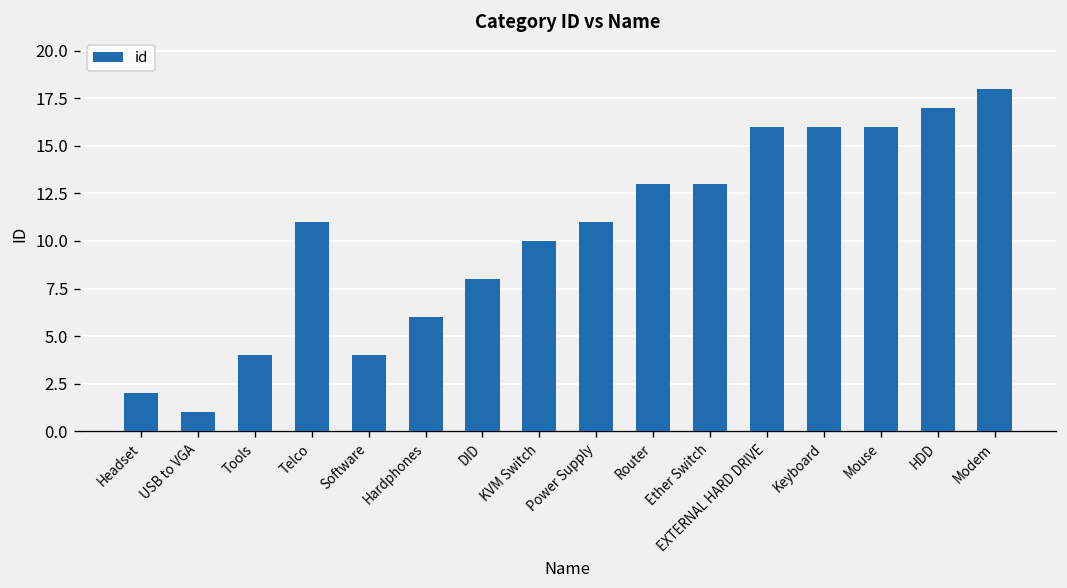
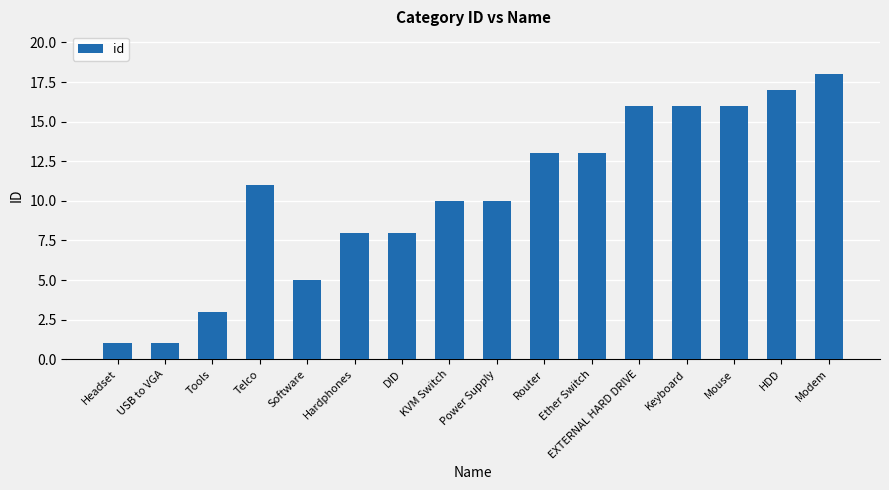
Headset: 2 -> 1
Tools: 4 -> 3
Software: 4 -> 5
Hardphones: 6 -> 8
Power Supply: 11 -> 10
